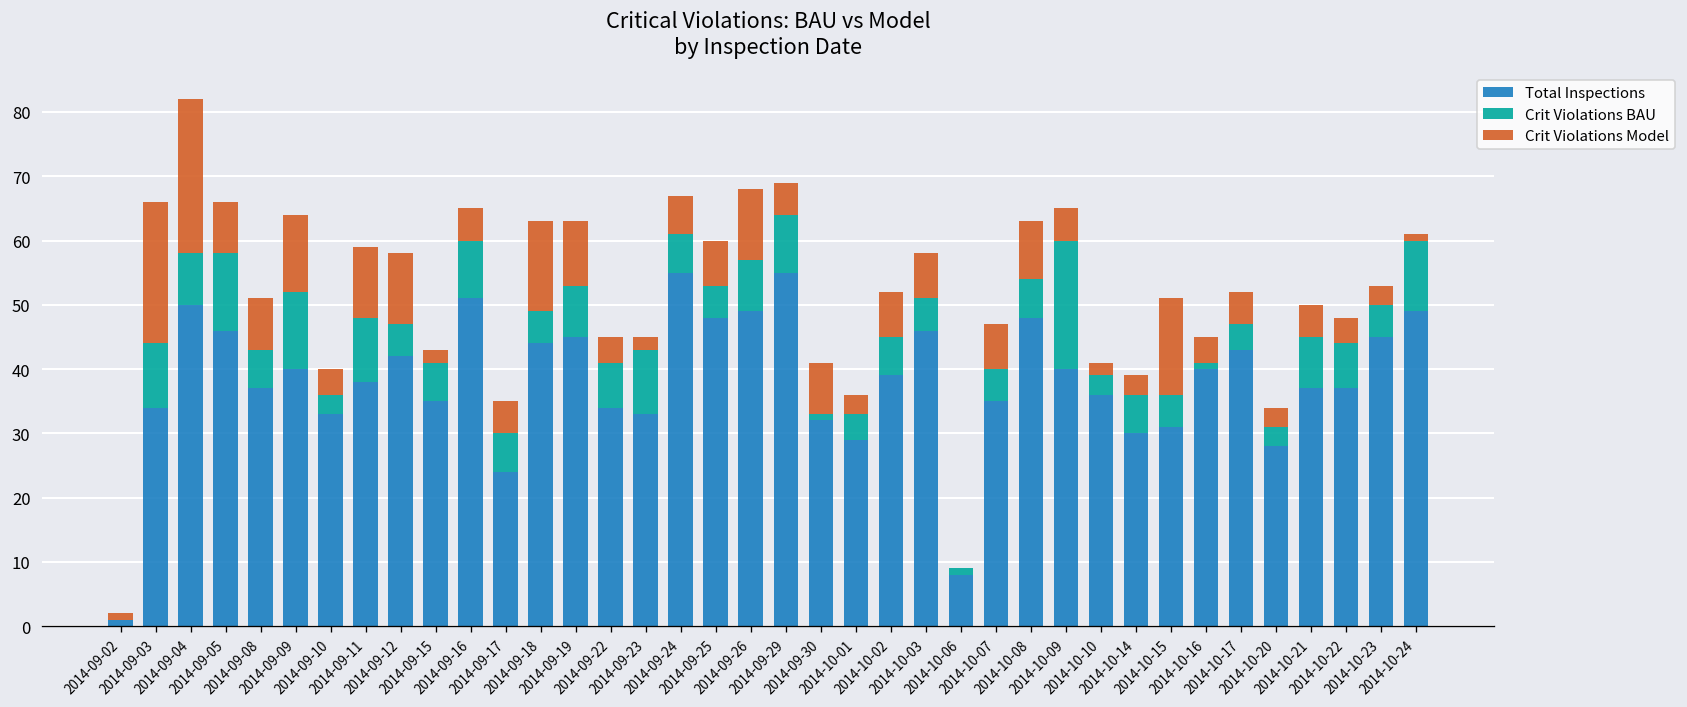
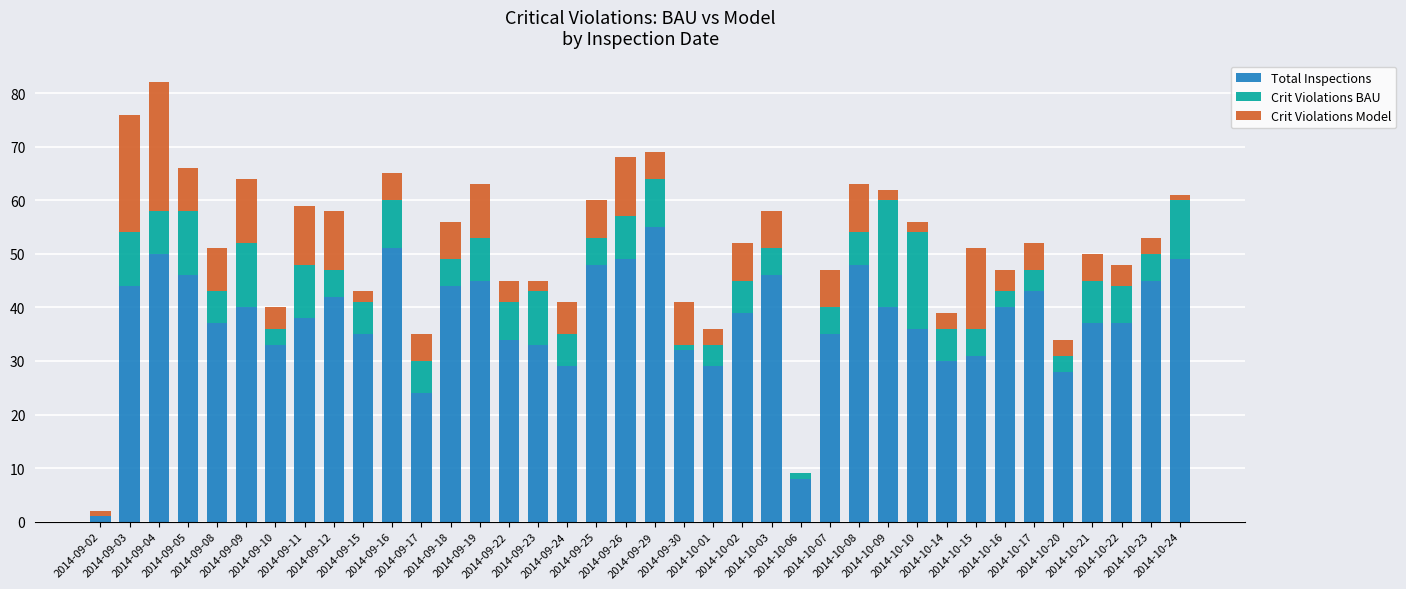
Total Inspections, 2014-09-03: 34 -> 44
Crit Violations Model, 2014-09-18: 14 -> 7
Total Inspections, 2014-09-24: 55 -> 29
Crit Violations Model, 2014-10-09: 5 -> 2
Crit Violations BAU, 2014-10-10: 3 -> 18
Crit Violations BAU, 2014-10-16: 1 -> 3
